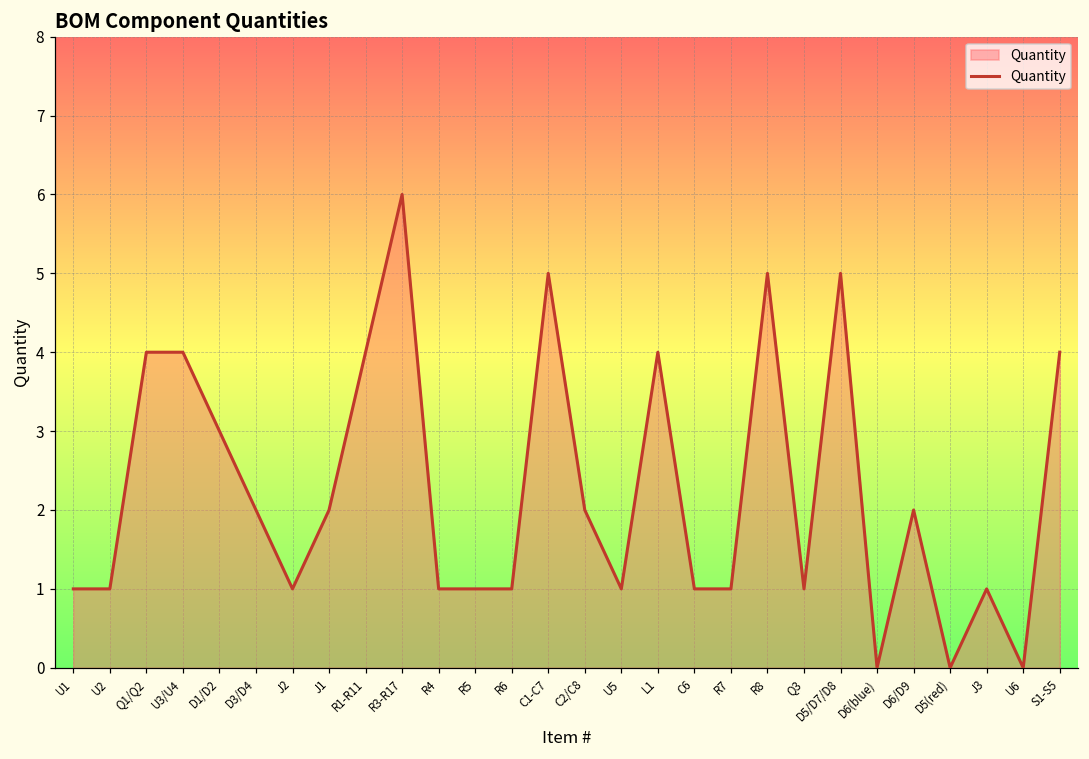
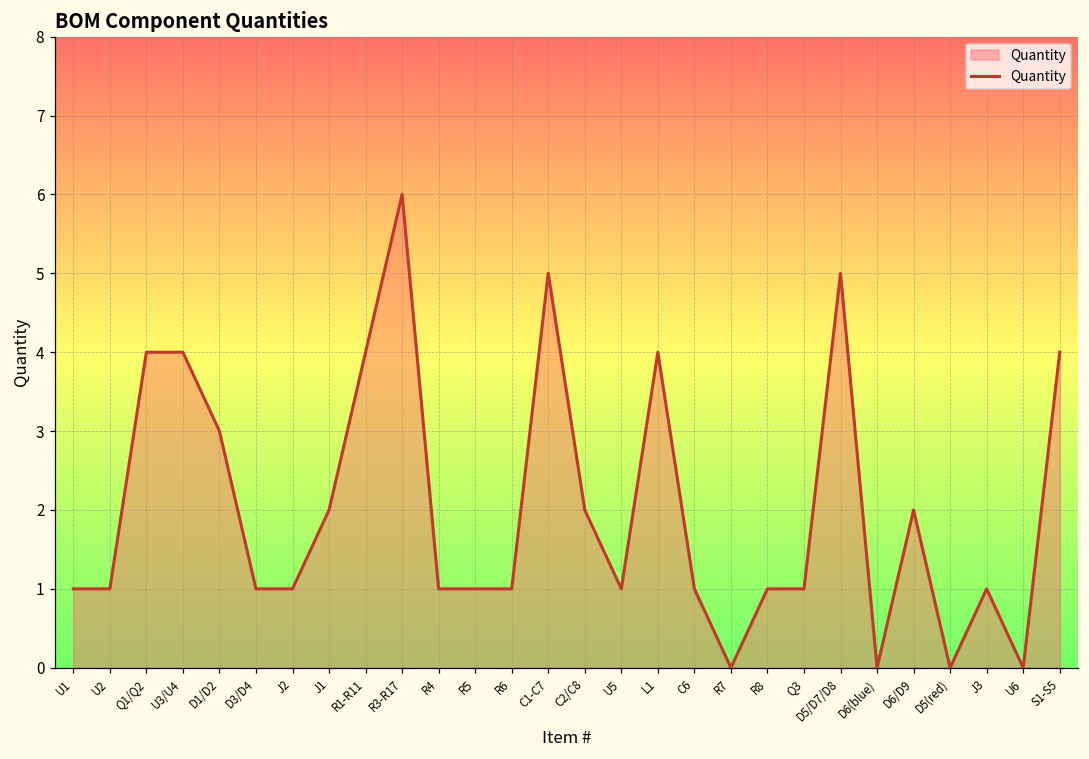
D3/D4: 2 -> 1
R7: 1 -> 0
R8: 5 -> 1
